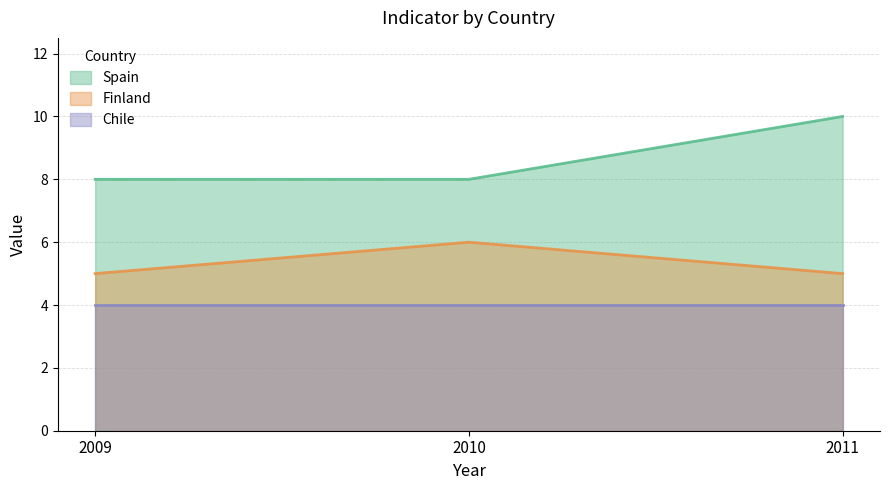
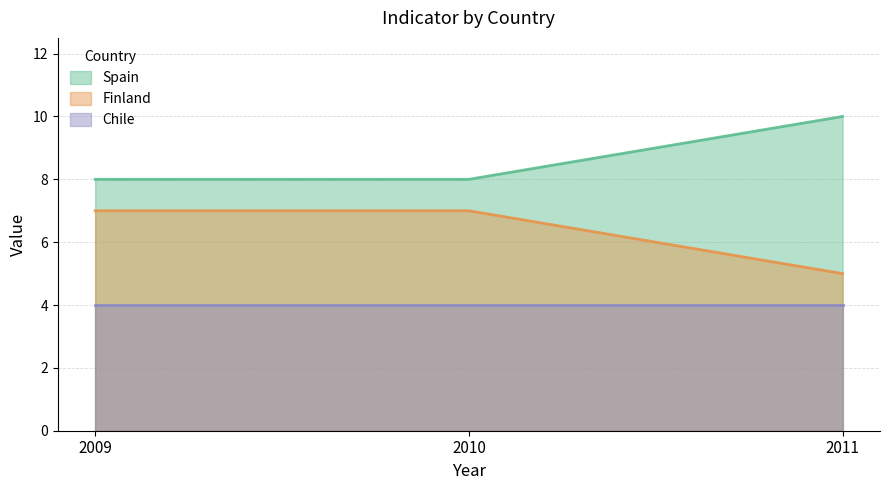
Finland, 2009: 5 -> 7
Finland, 2010: 6 -> 7
